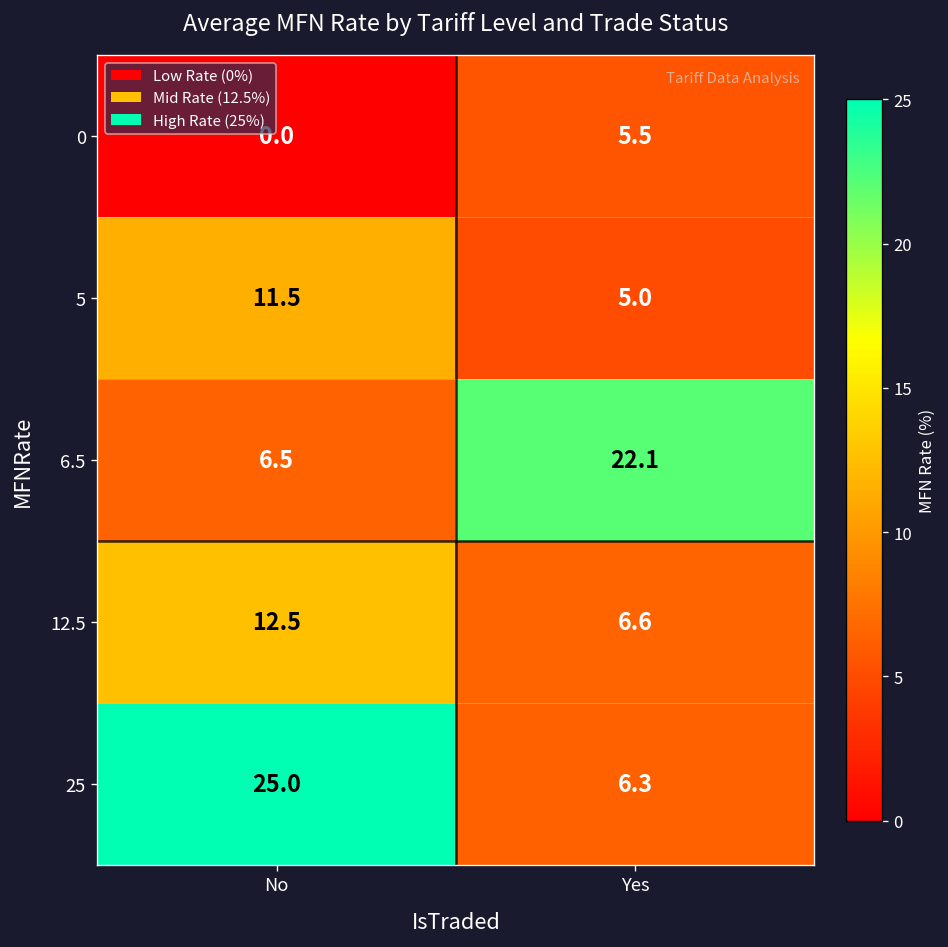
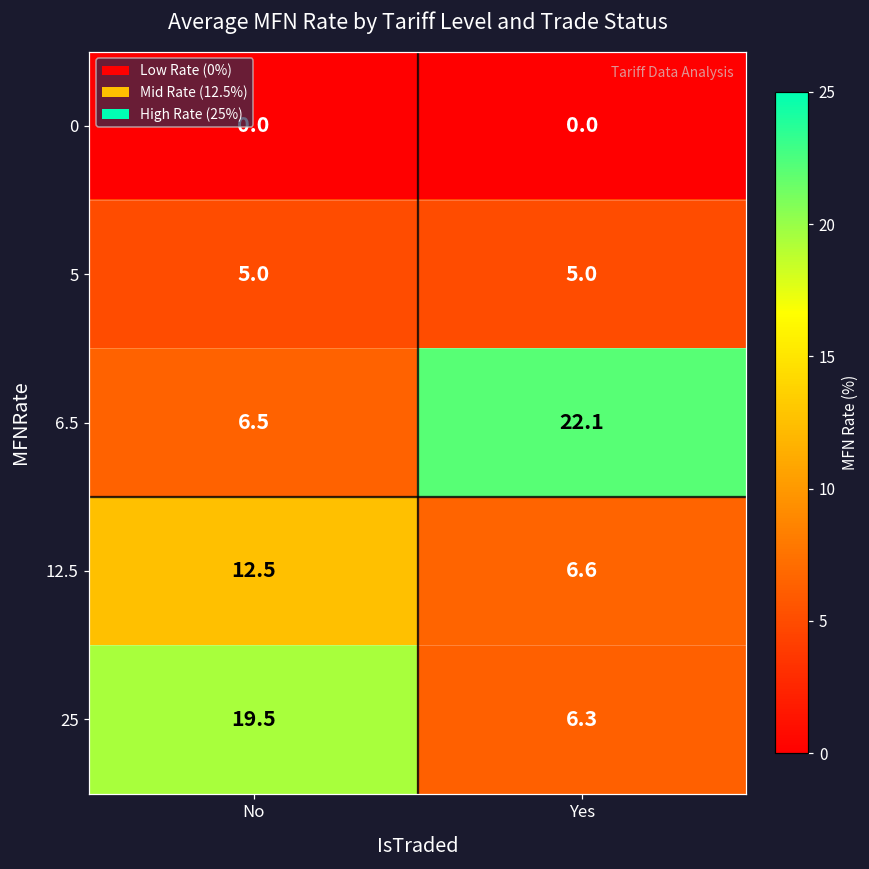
0, Yes: 5.5 -> 0.0
5, No: 11.5 -> 5.0
25, No: 25.0 -> 19.5
